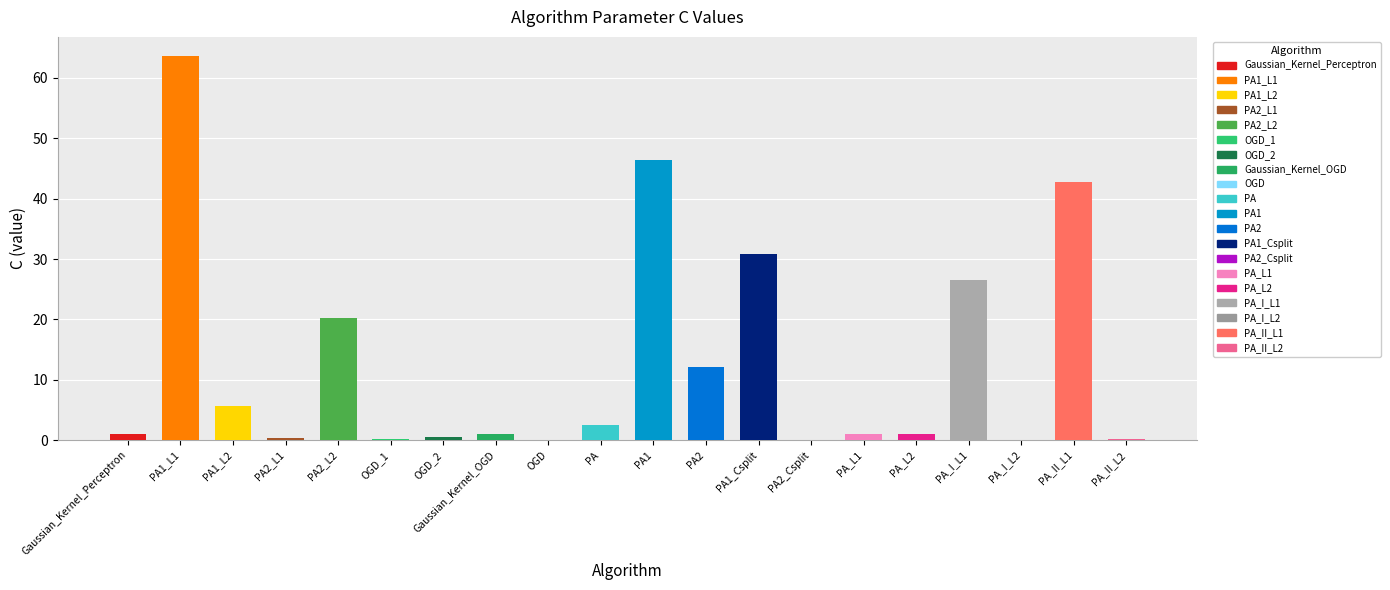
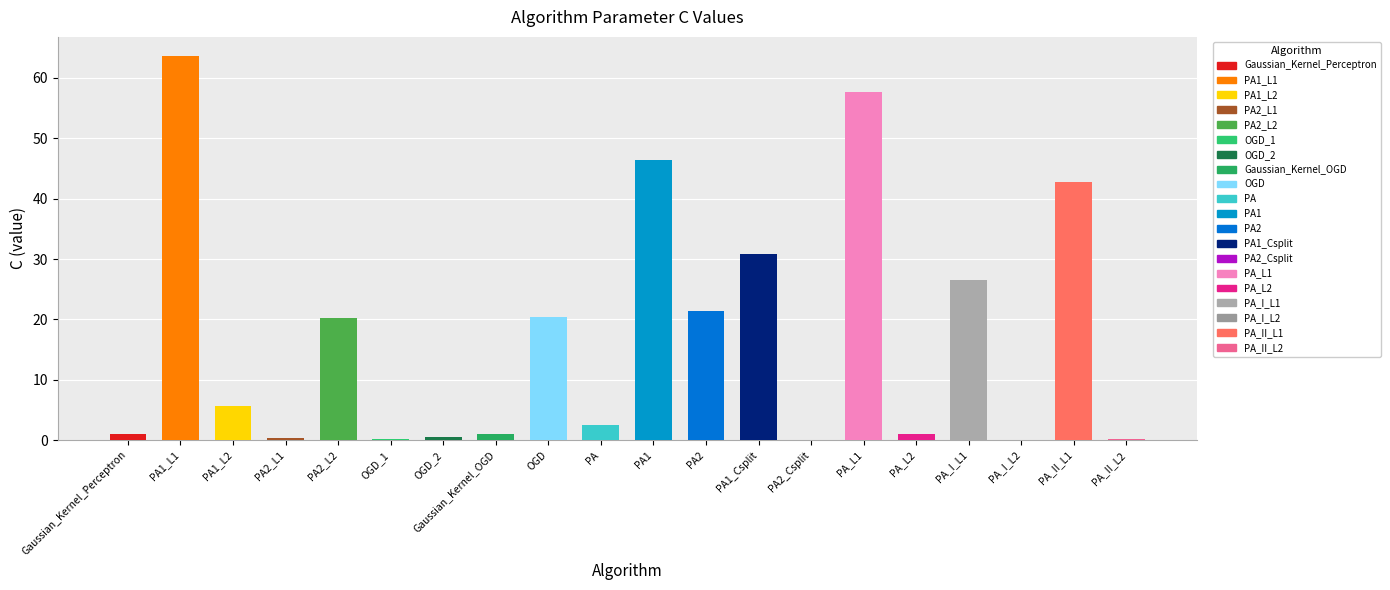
OGD: 0 -> 20
PA2: 12 -> 21
PA_L1: 1 -> 58
